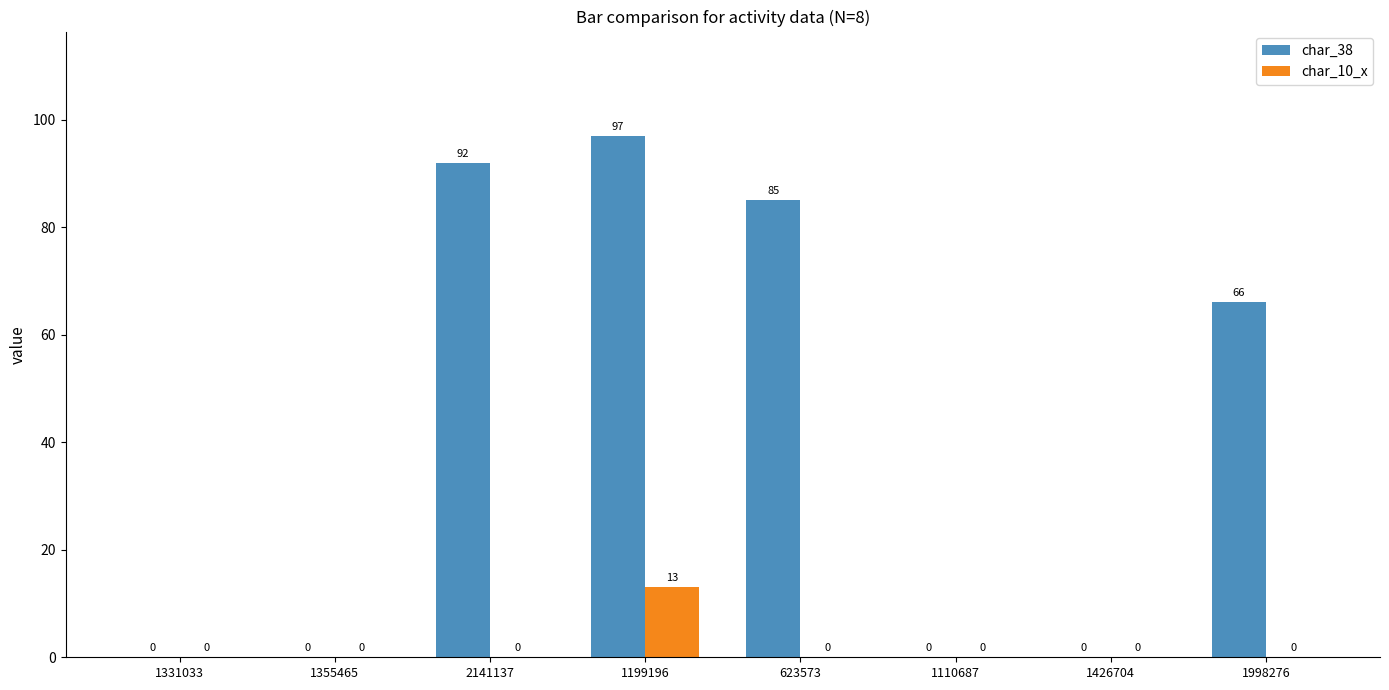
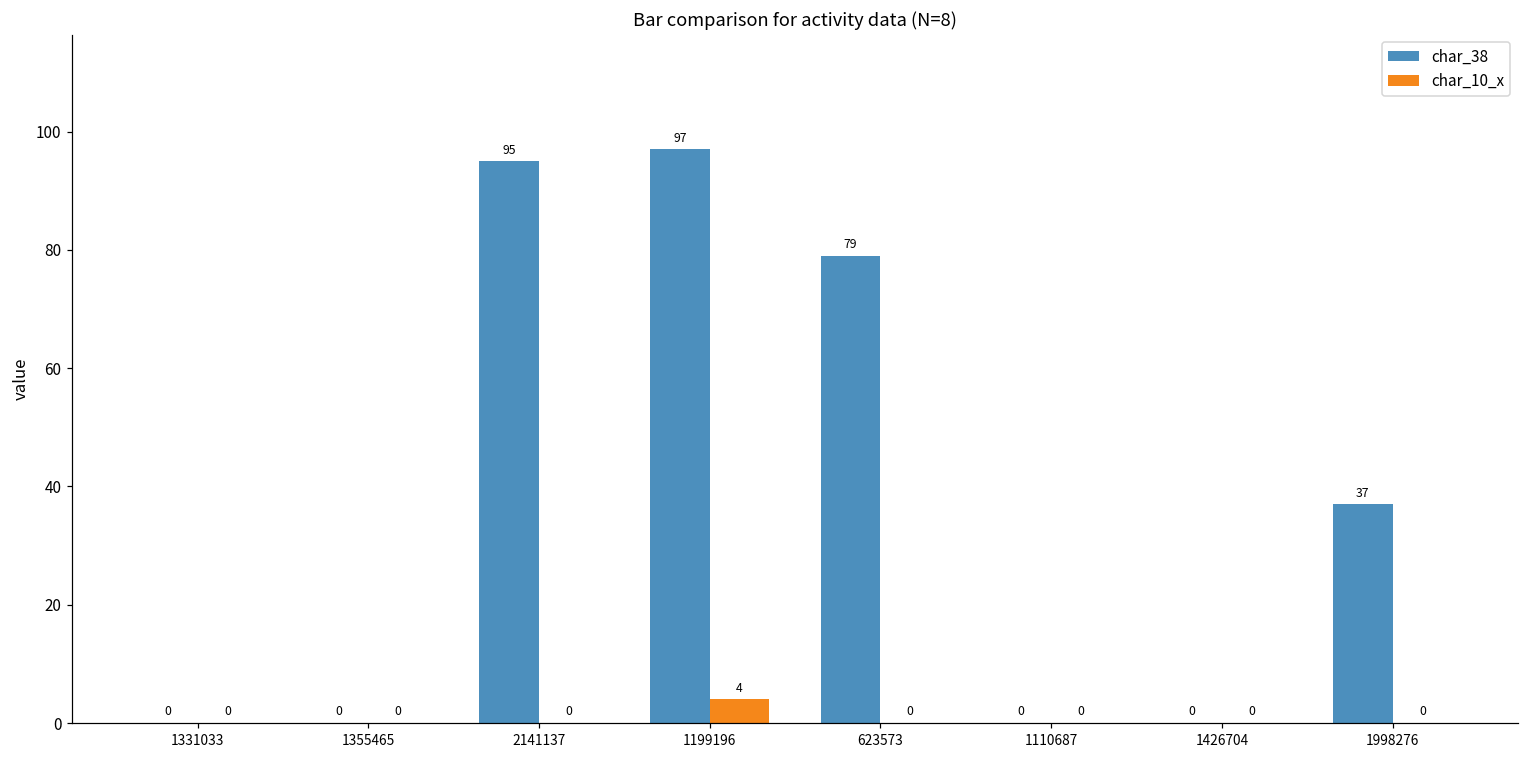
char_38, 2141137: 92 -> 95
char_10_x, 1199196: 13 -> 4
char_38, 623573: 85 -> 79
char_38, 1998276: 66 -> 37
